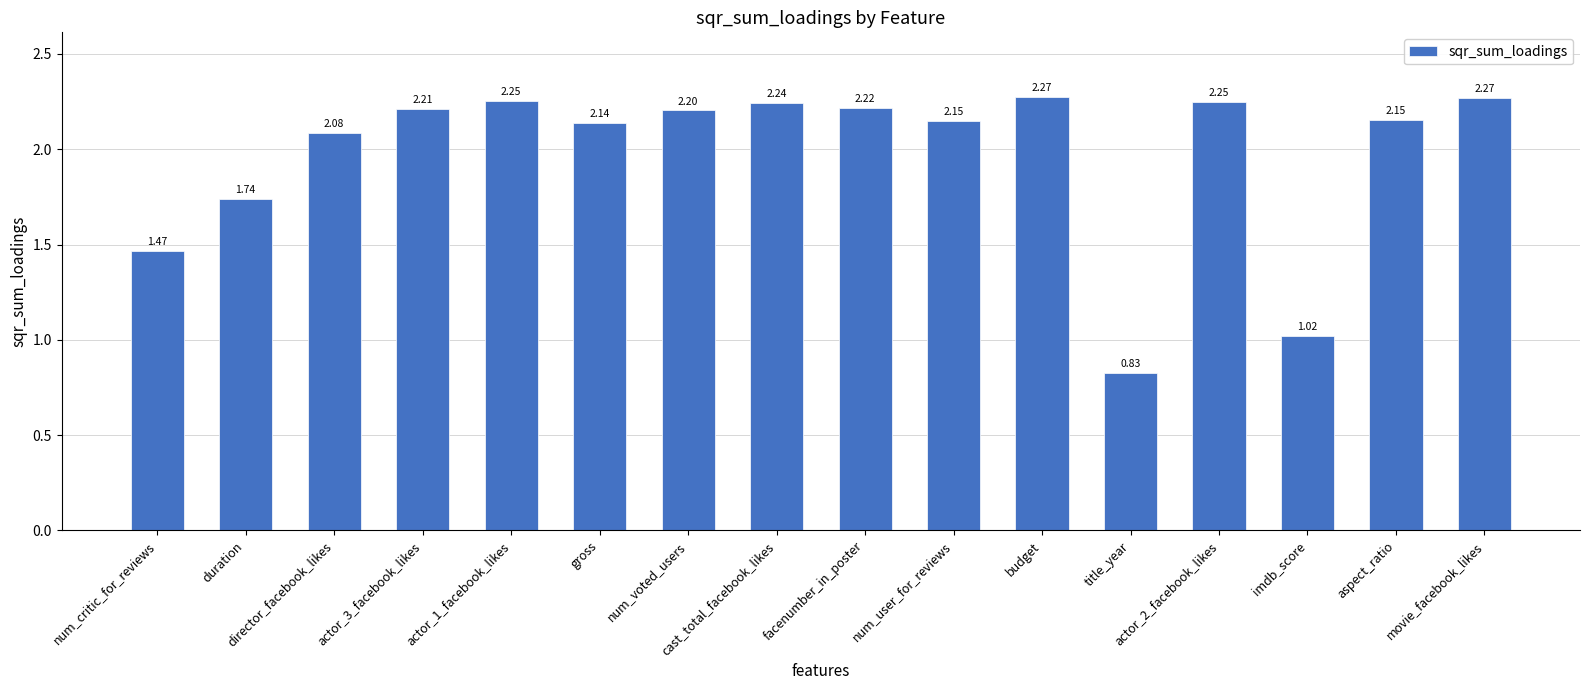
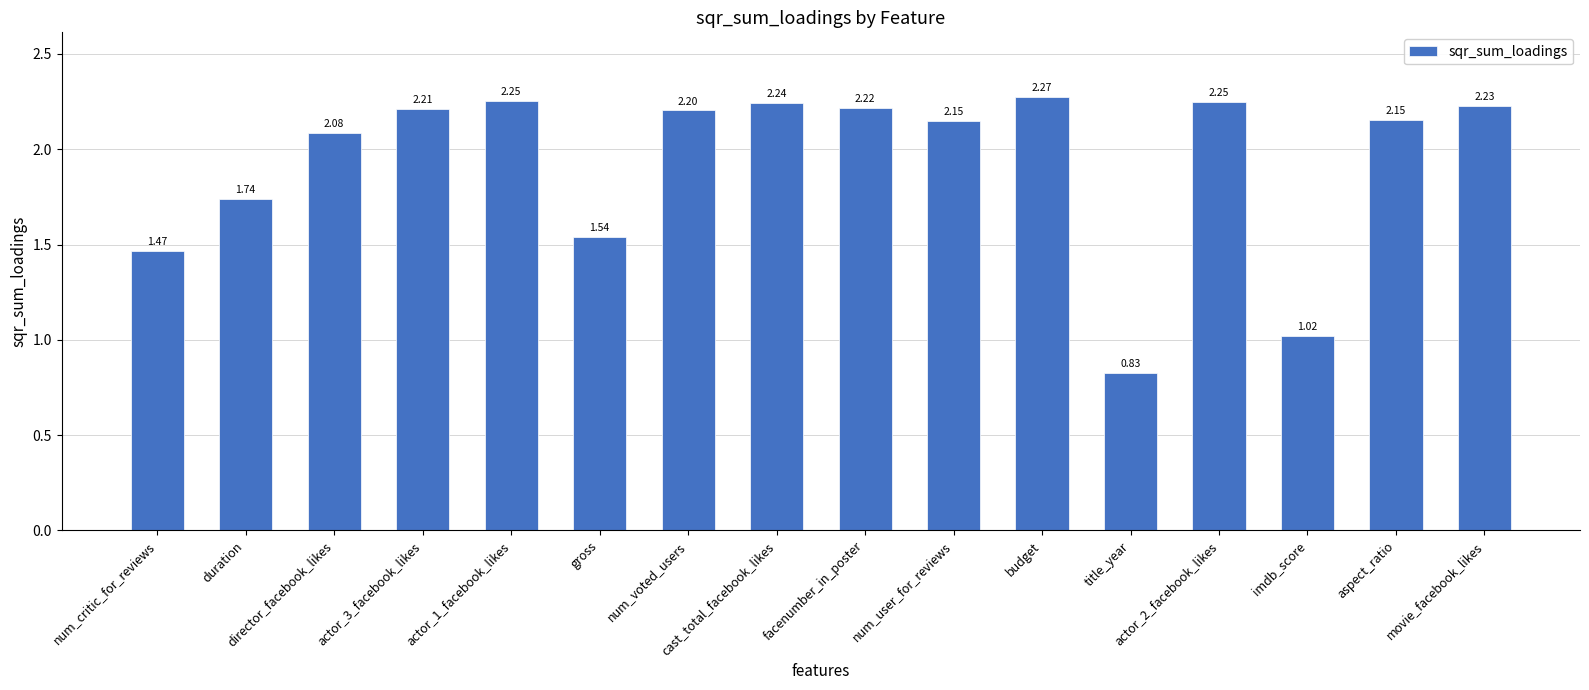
gross: 2.14 -> 1.54
movie_facebook_likes: 2.27 -> 2.23
